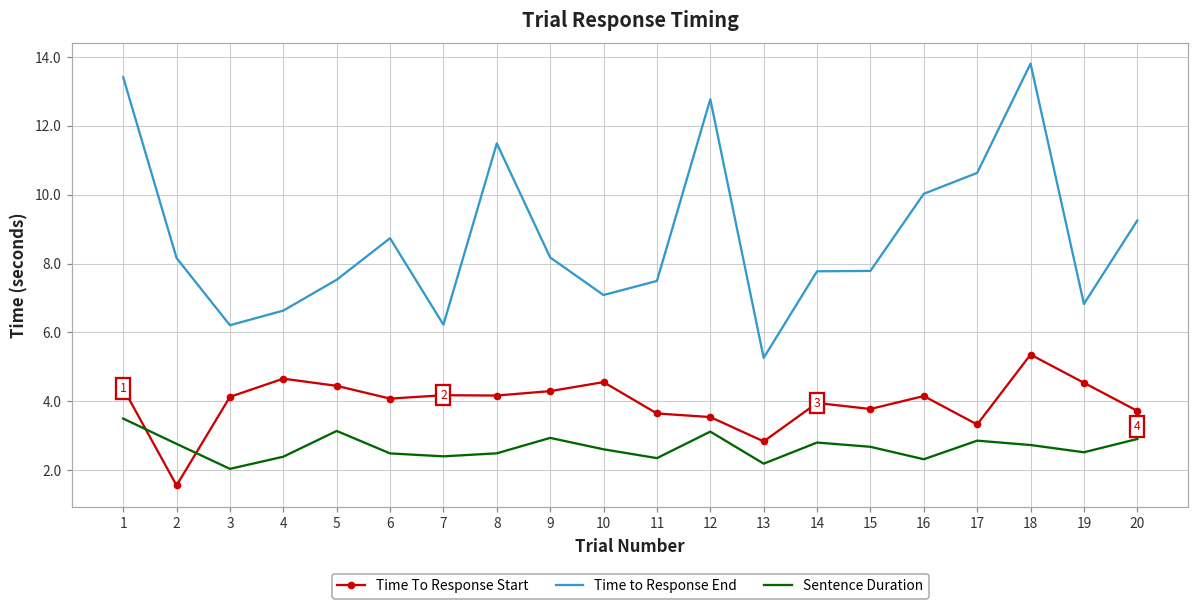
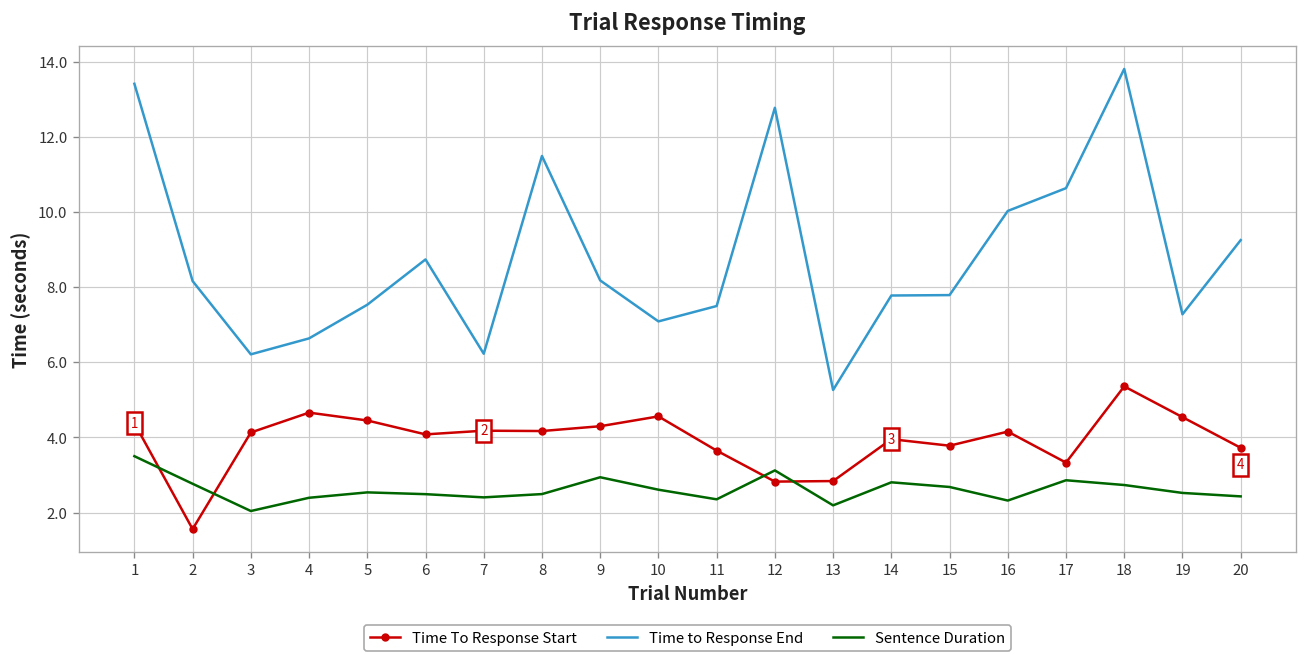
Sentence Duration, 5: 3.1 -> 2.5
Time To Response Start, 12: 3.5 -> 2.8
Time to Response End, 19: 6.8 -> 7.3
Sentence Duration, 20: 2.9 -> 2.4
